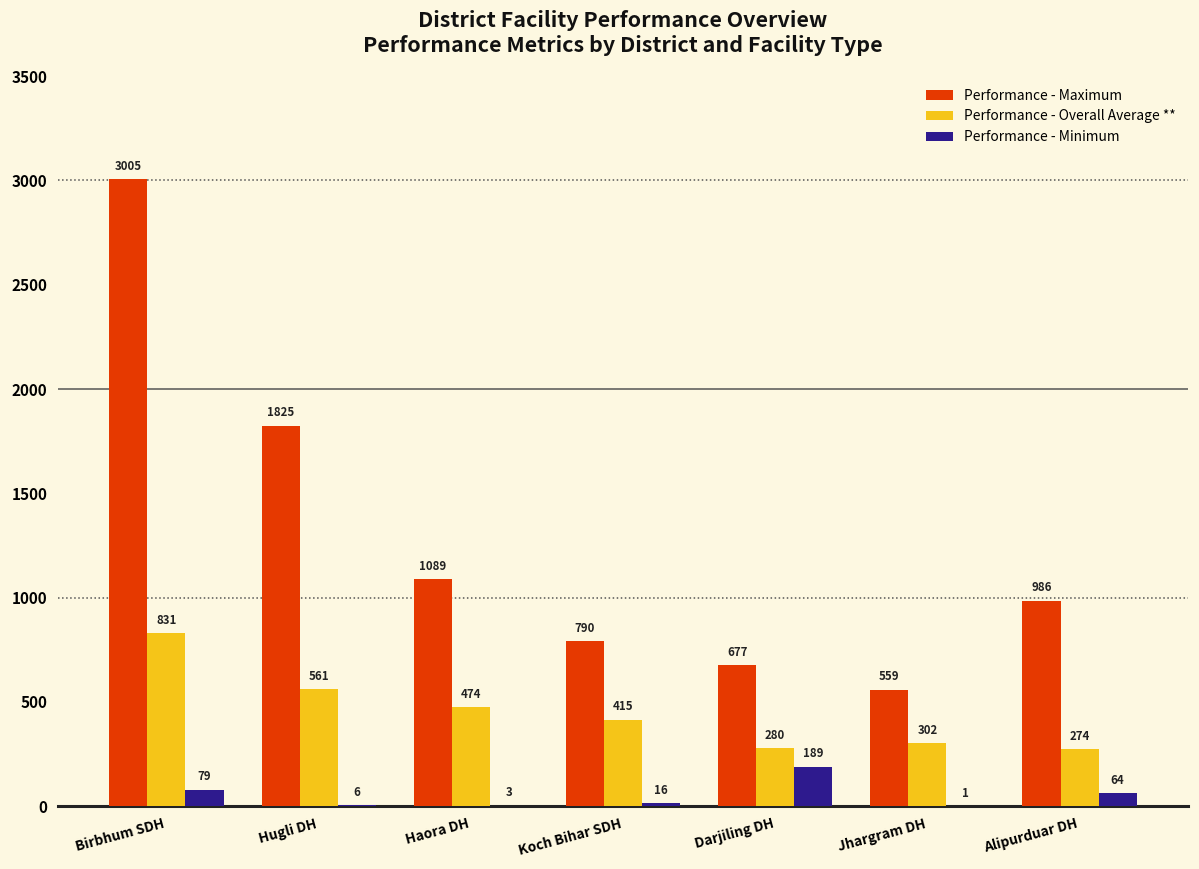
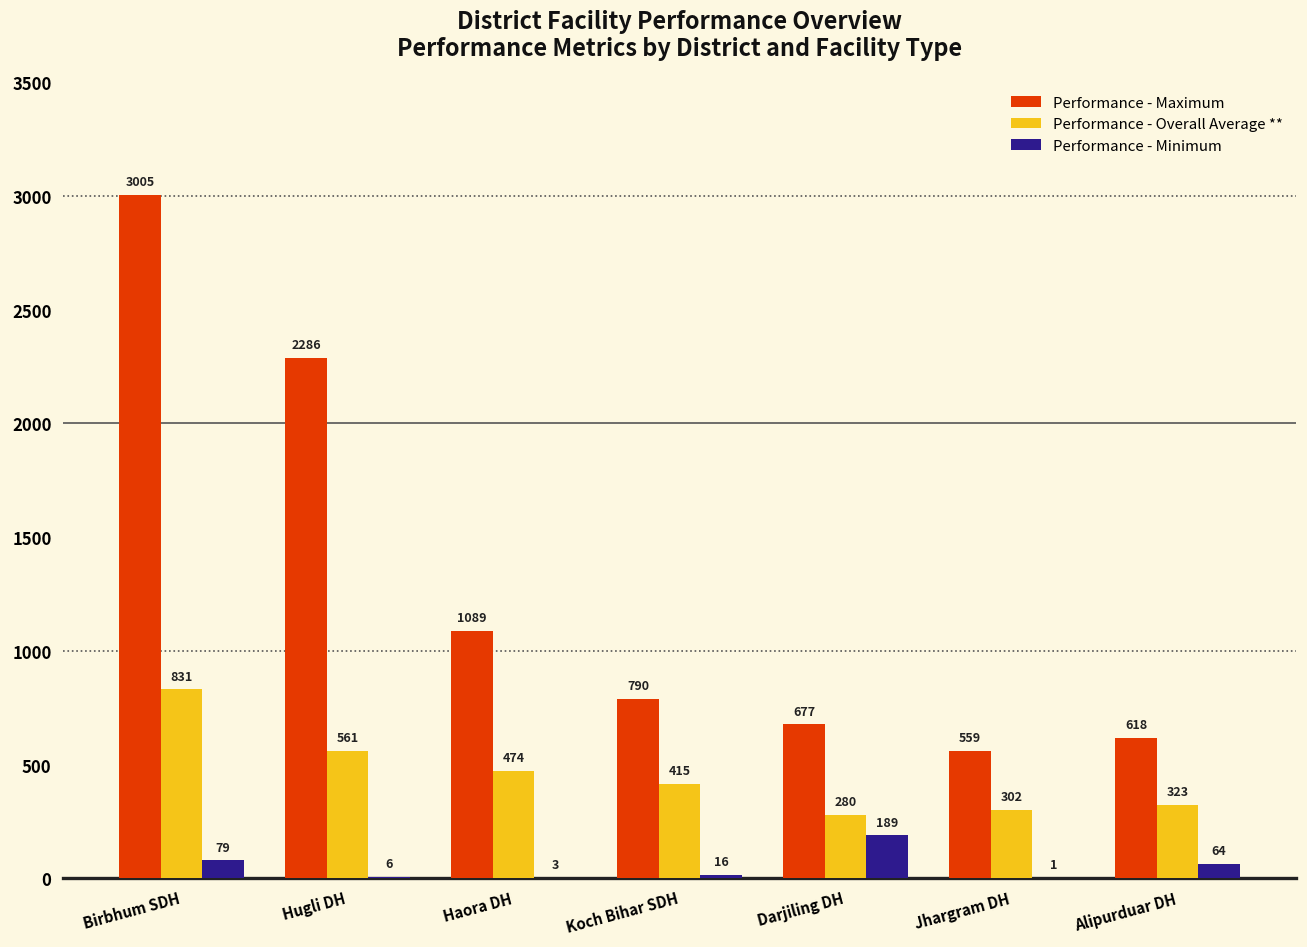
Performance - Maximum, Hugli DH: 1825 -> 2286
Performance - Maximum, Alipurduar DH: 986 -> 618
Performance - Overall Average **, Alipurduar DH: 274 -> 323
